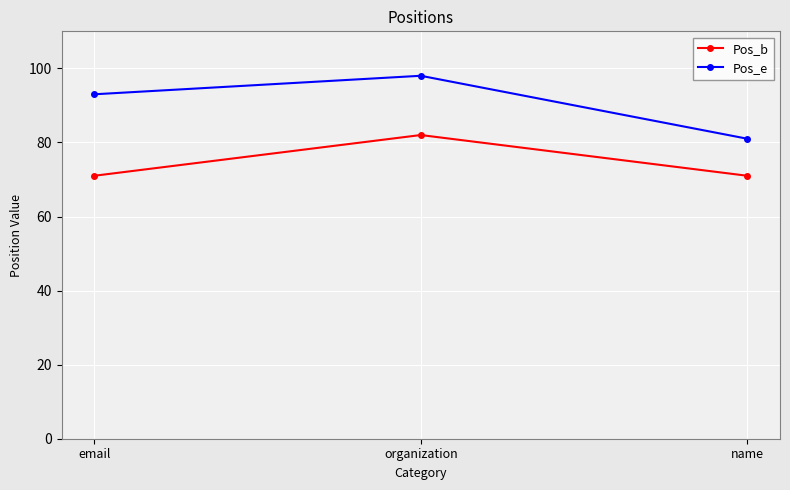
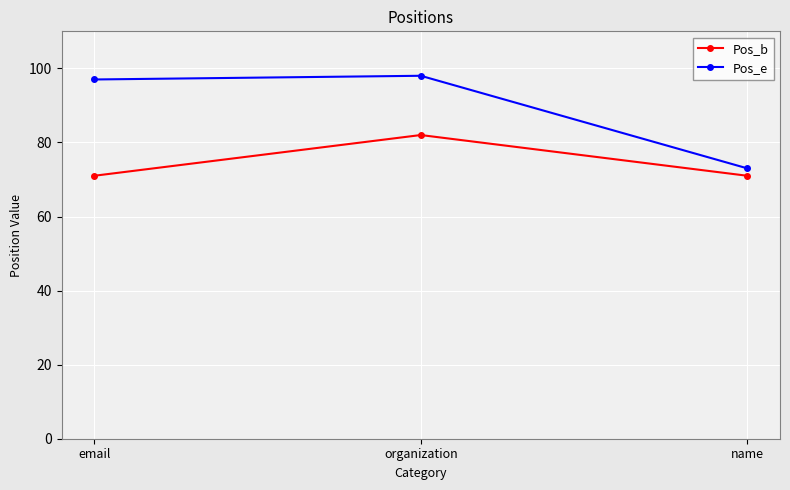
Pos_e, email: 93 -> 97
Pos_e, name: 81 -> 73
